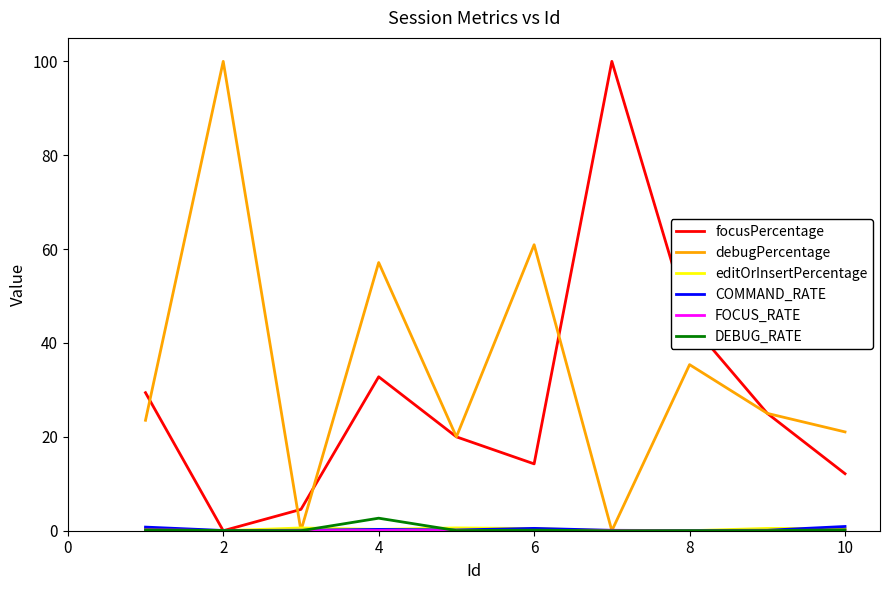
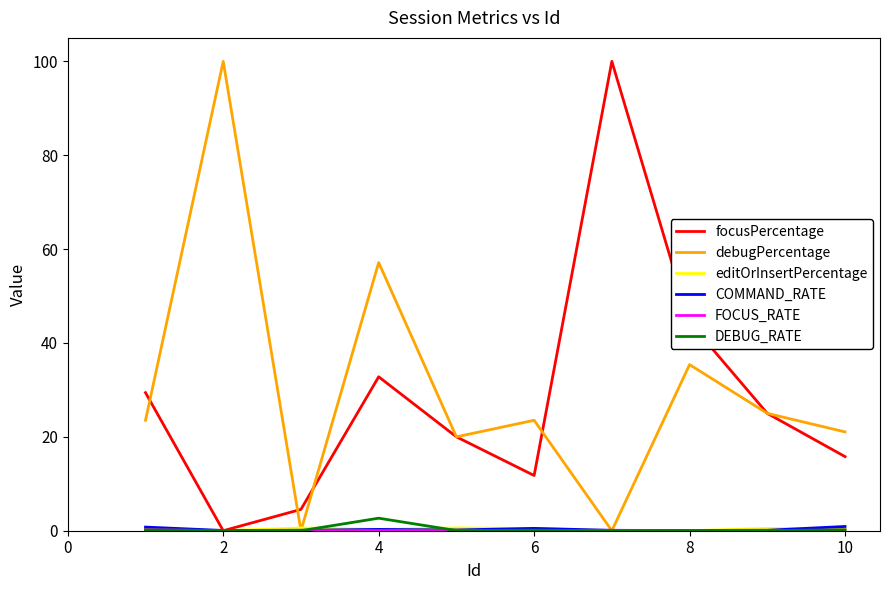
focusPercentage, 6: 14 -> 12
debugPercentage, 6: 61 -> 24
focusPercentage, 10: 12 -> 16
